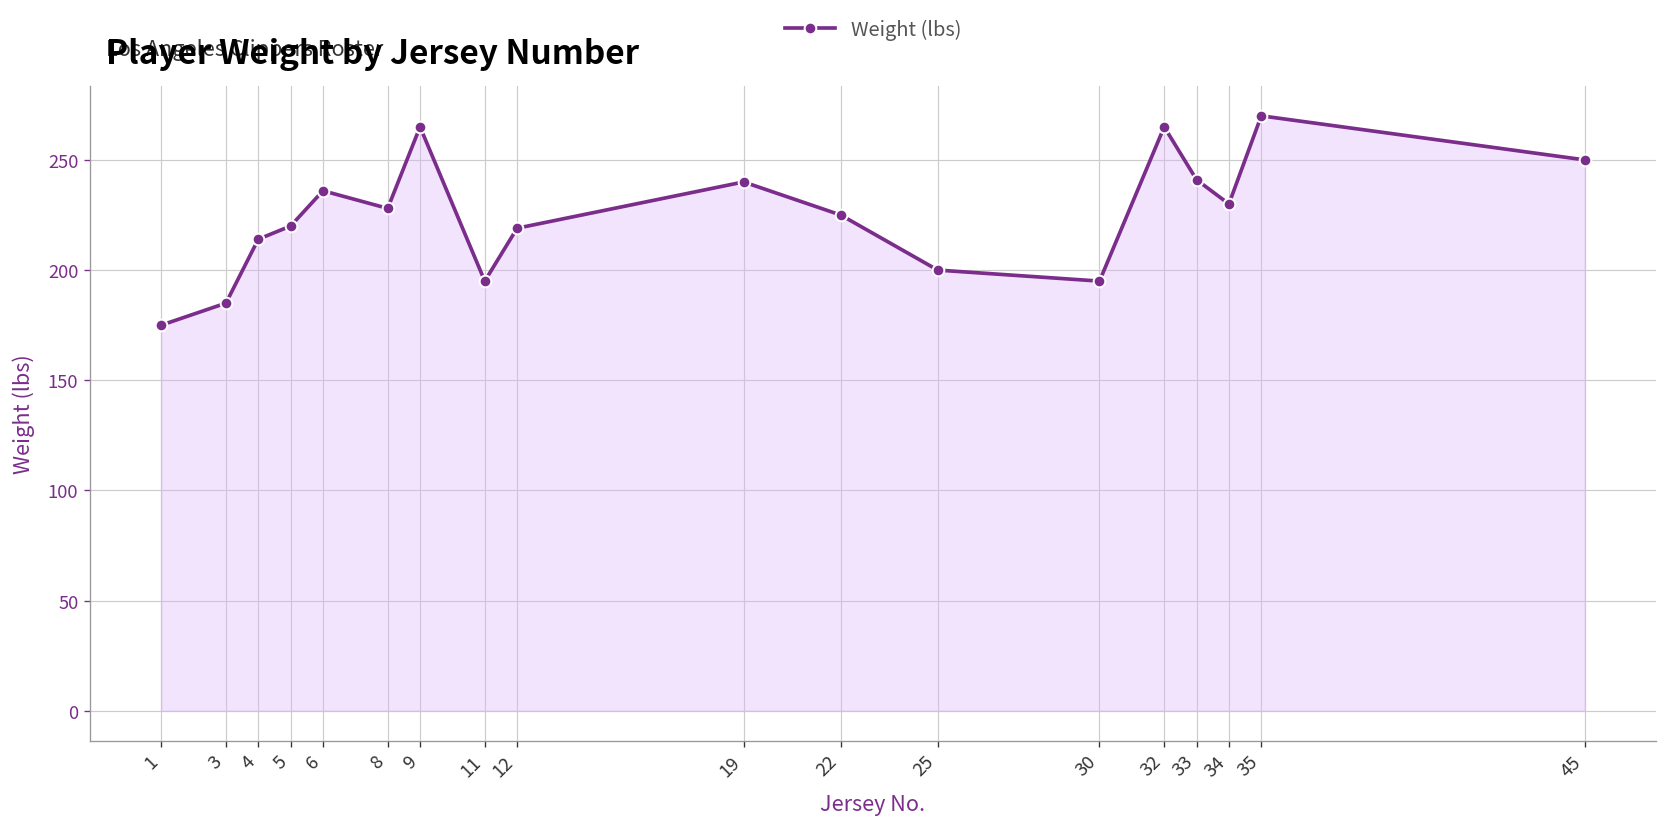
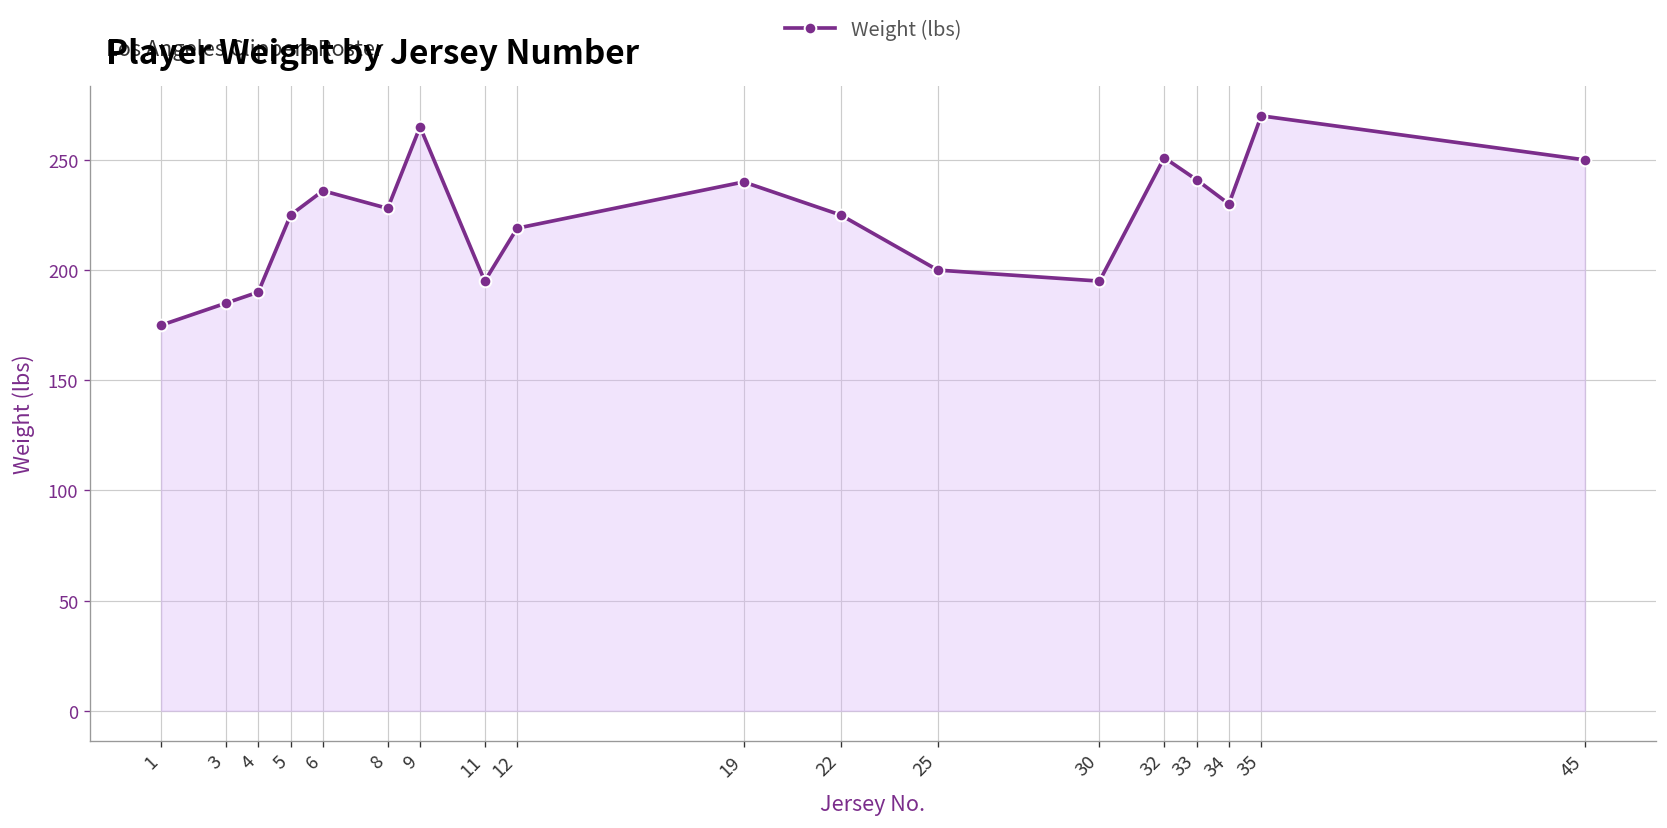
4: 214 -> 190
5: 220 -> 225
32: 265 -> 251
